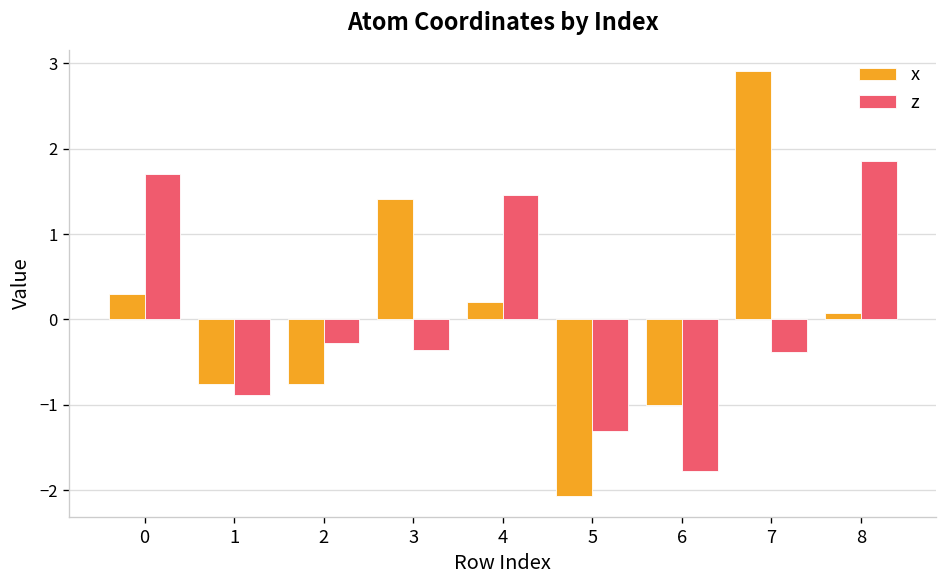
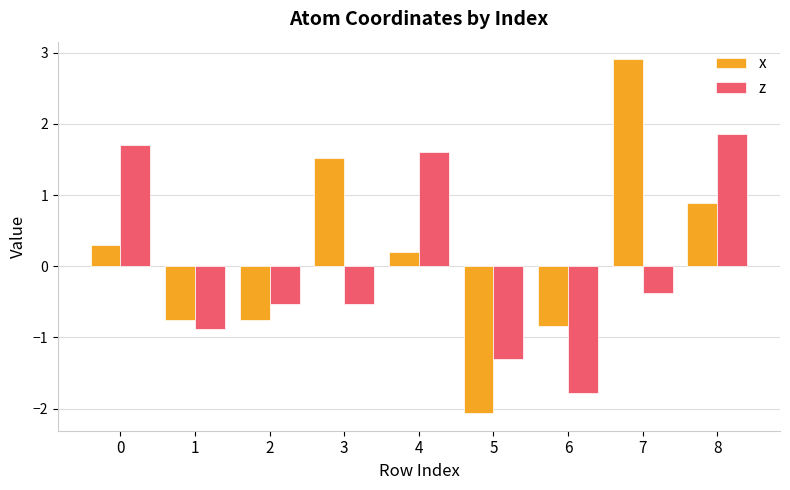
z, 2: -0.3 -> -0.5
x, 3: 1.4 -> 1.5
z, 3: -0.4 -> -0.5
z, 4: 1.5 -> 1.6
x, 6: -1.0 -> -0.8
x, 8: 0.1 -> 0.9
